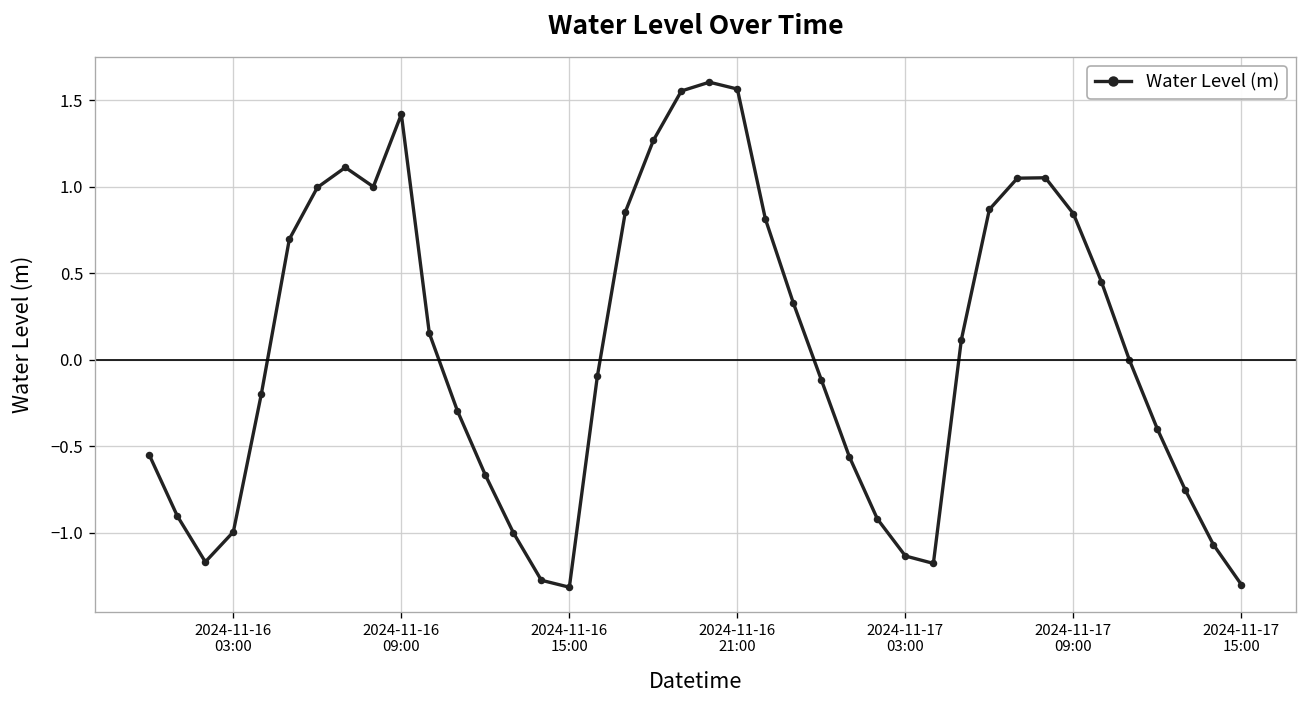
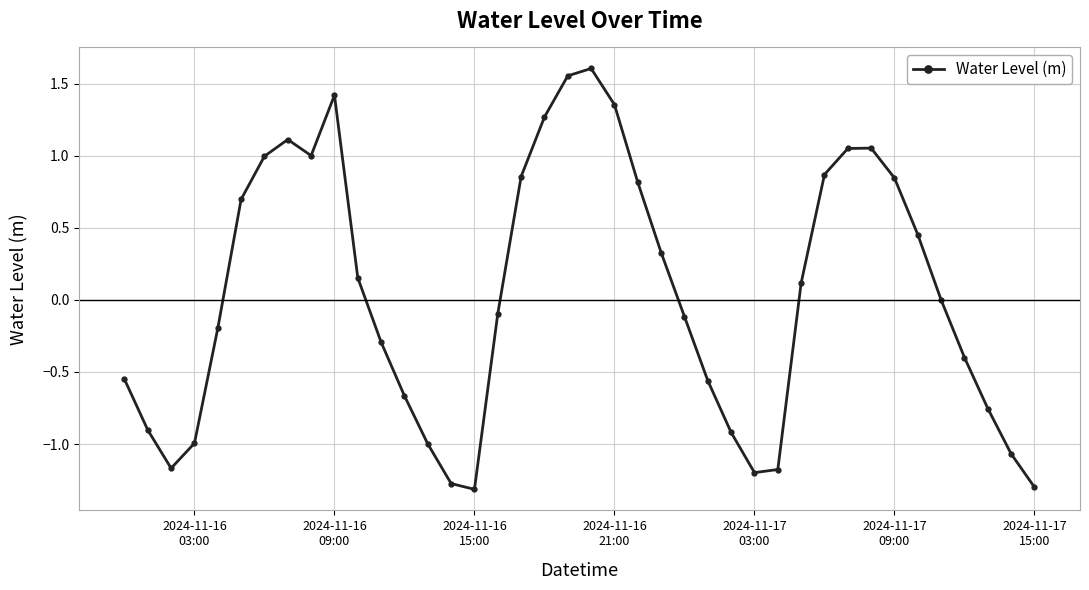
2024-11-16 21:00: 1.57 -> 1.35
2024-11-17 03:00: -1.13 -> -1.20
